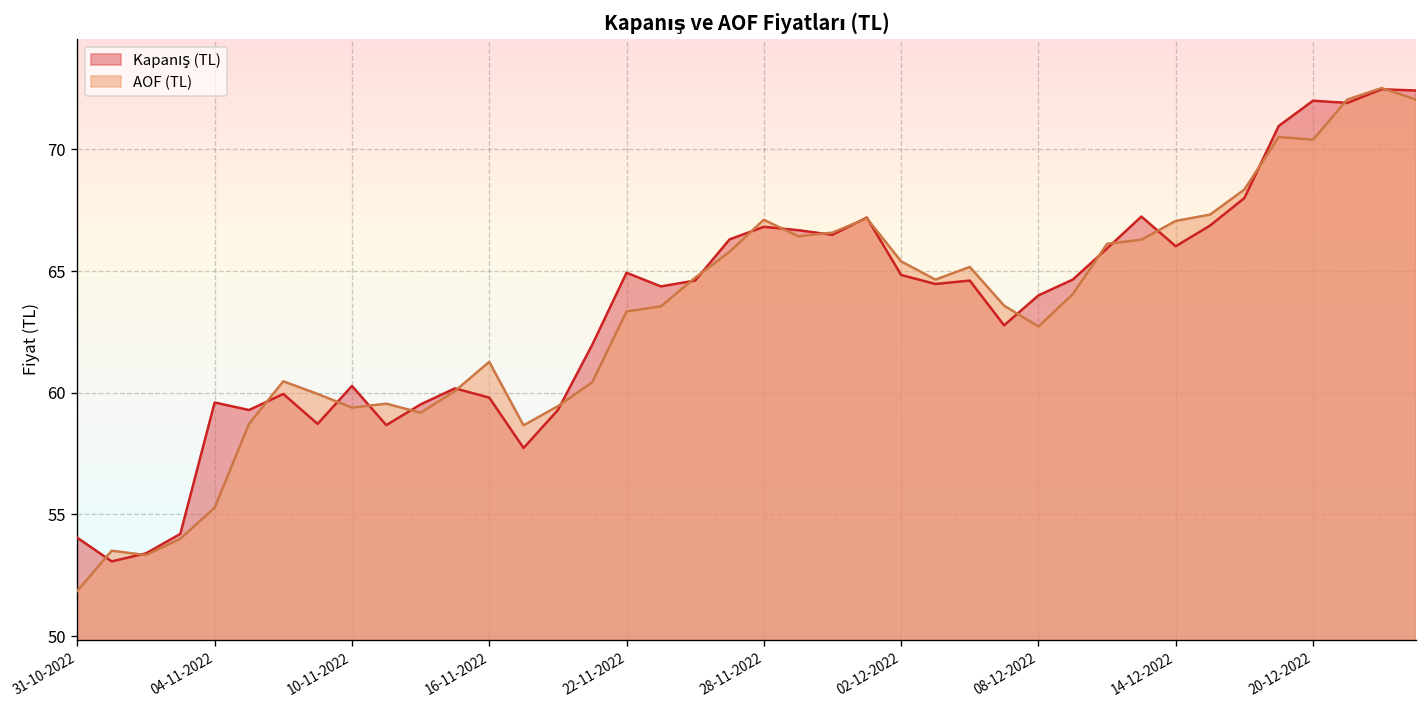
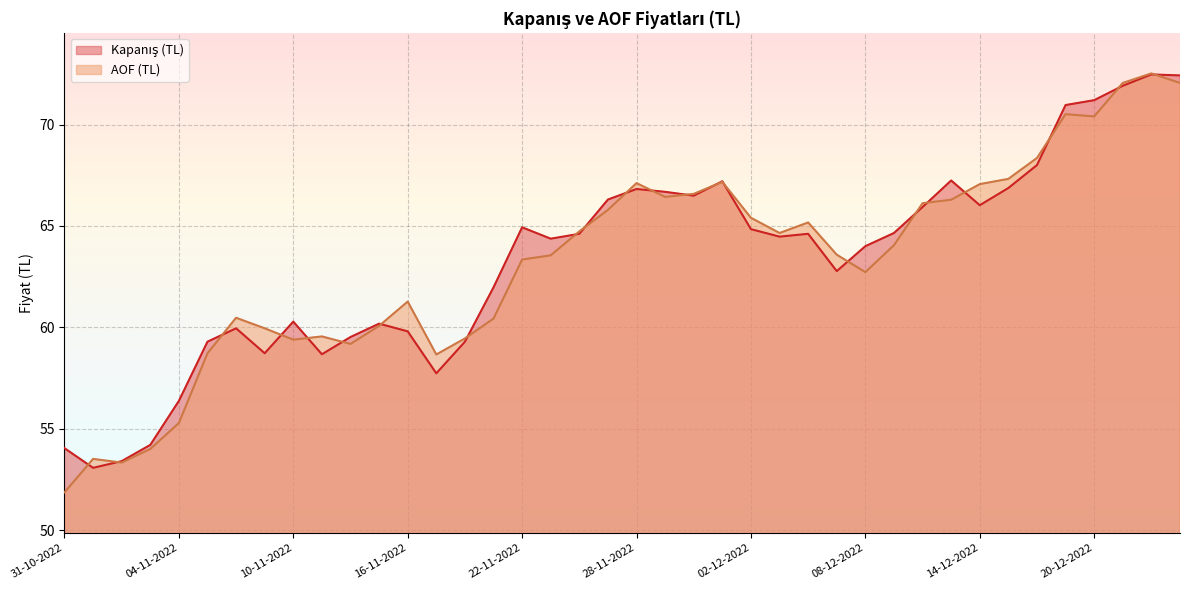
Kapanış (TL), 04-11-2022: 59.6 -> 56.4
Kapanış (TL), 20-12-2022: 72.0 -> 71.2
